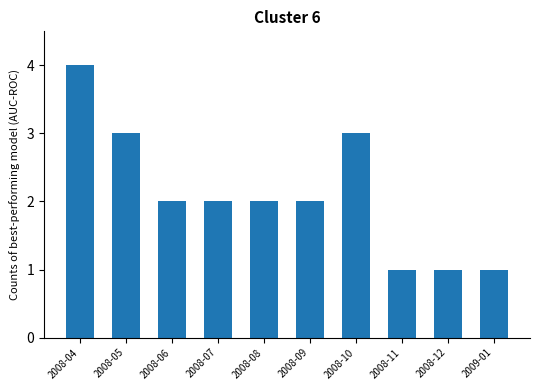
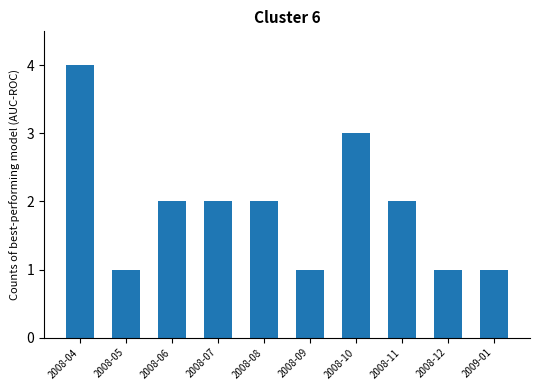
2008-05: 3 -> 1
2008-09: 2 -> 1
2008-11: 1 -> 2
